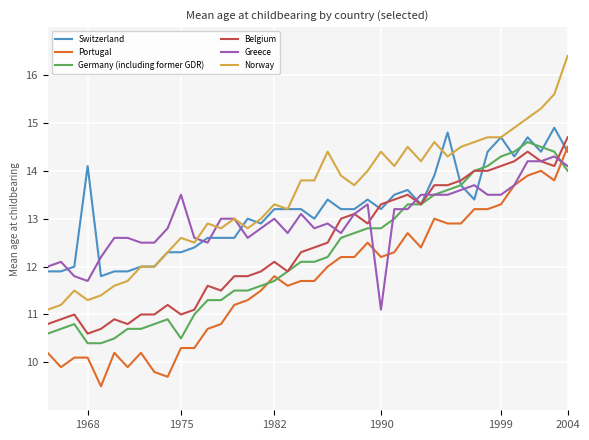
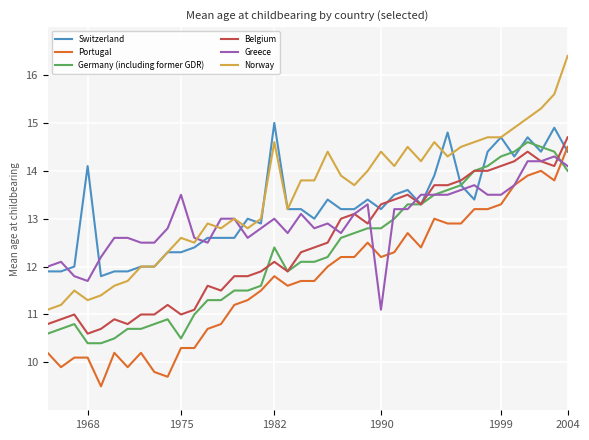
Switzerland, 1982: 13.2 -> 15.0
Germany (including former GDR), 1982: 11.7 -> 12.4
Norway, 1982: 13.3 -> 14.6
